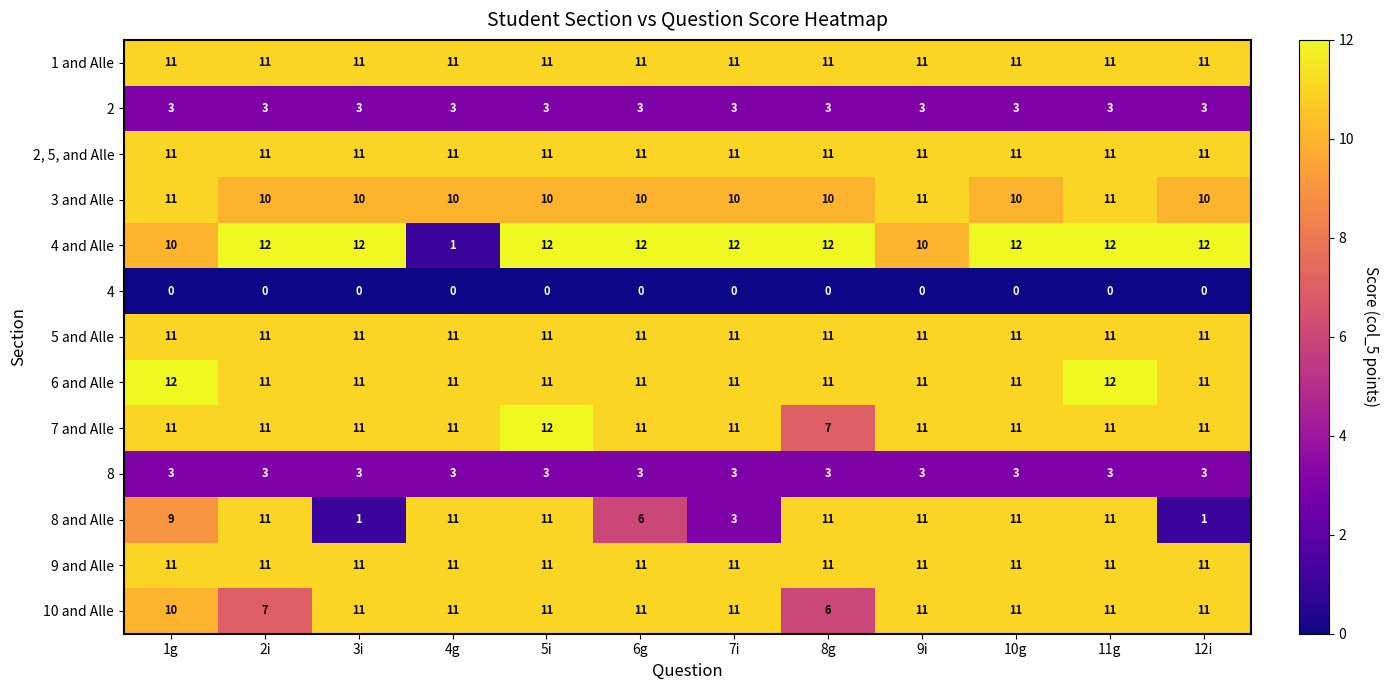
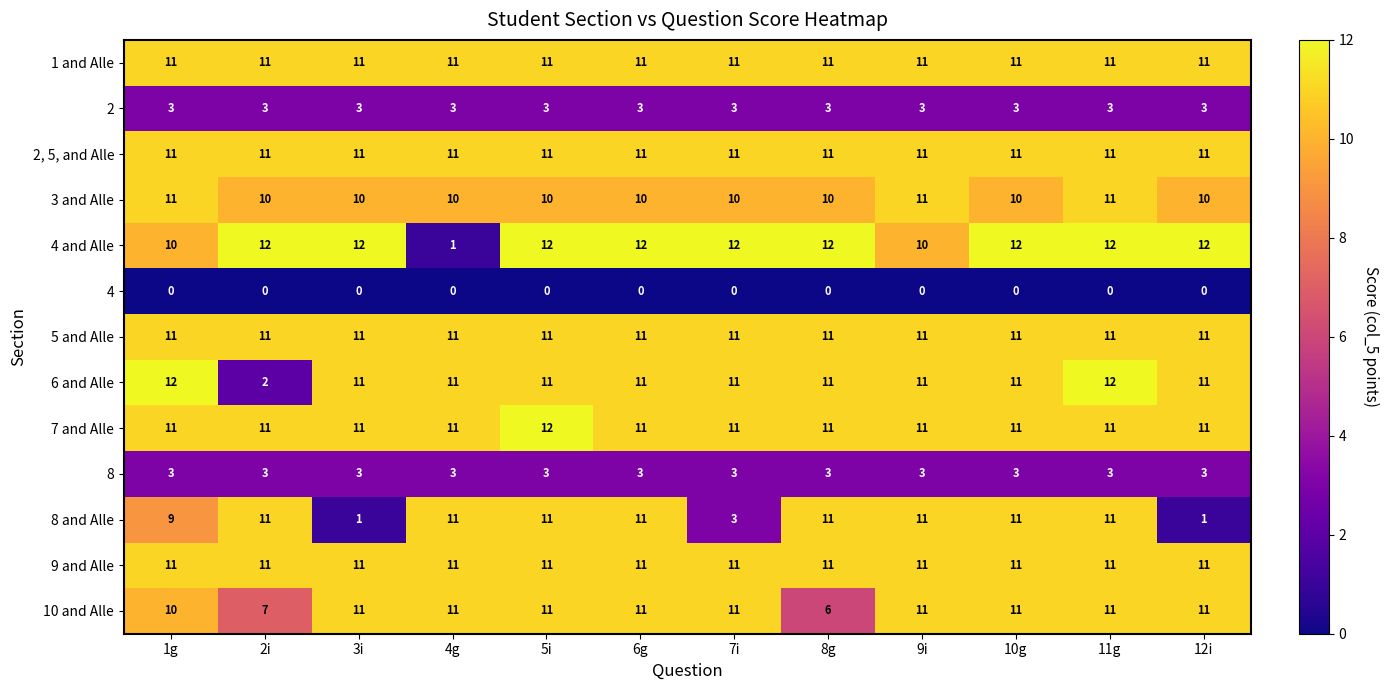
6 and Alle, 2i: 11 -> 2
7 and Alle, 8g: 7 -> 11
8 and Alle, 6g: 6 -> 11
